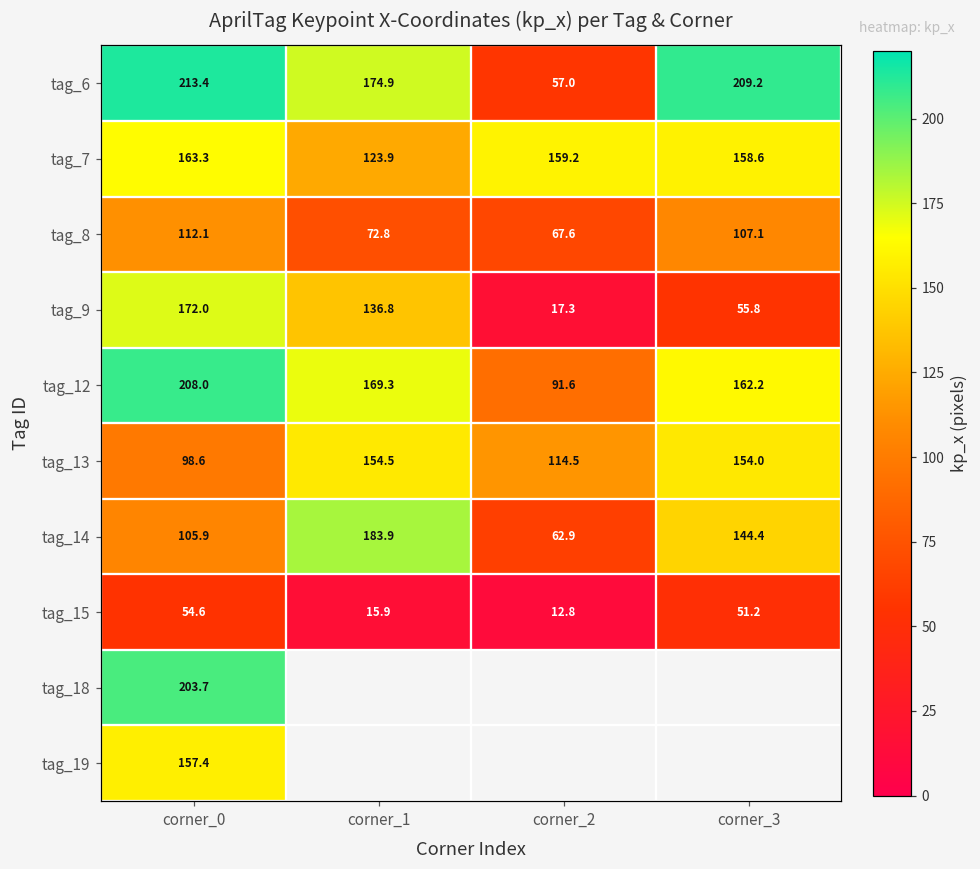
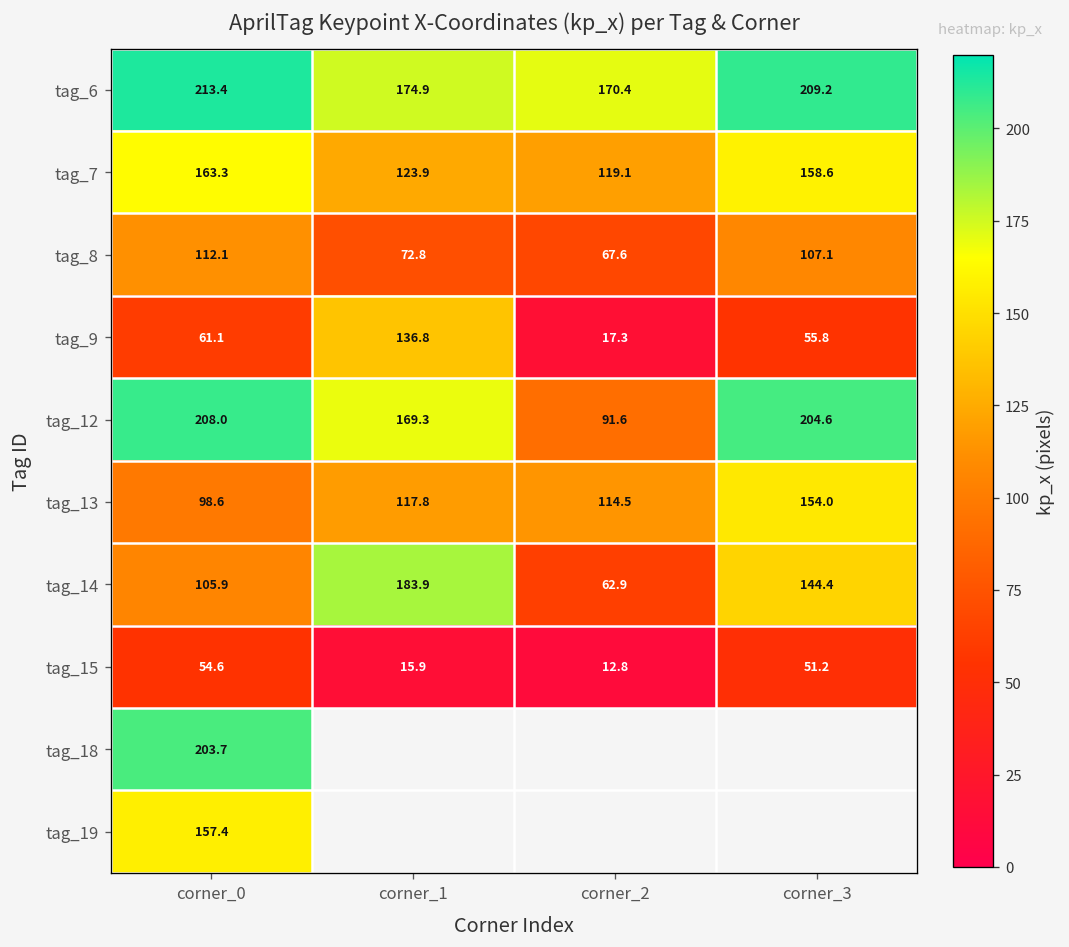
tag_6, corner_2: 57.0 -> 170.4
tag_7, corner_2: 159.2 -> 119.1
tag_9, corner_0: 172.0 -> 61.1
tag_12, corner_3: 162.2 -> 204.6
tag_13, corner_1: 154.5 -> 117.8
